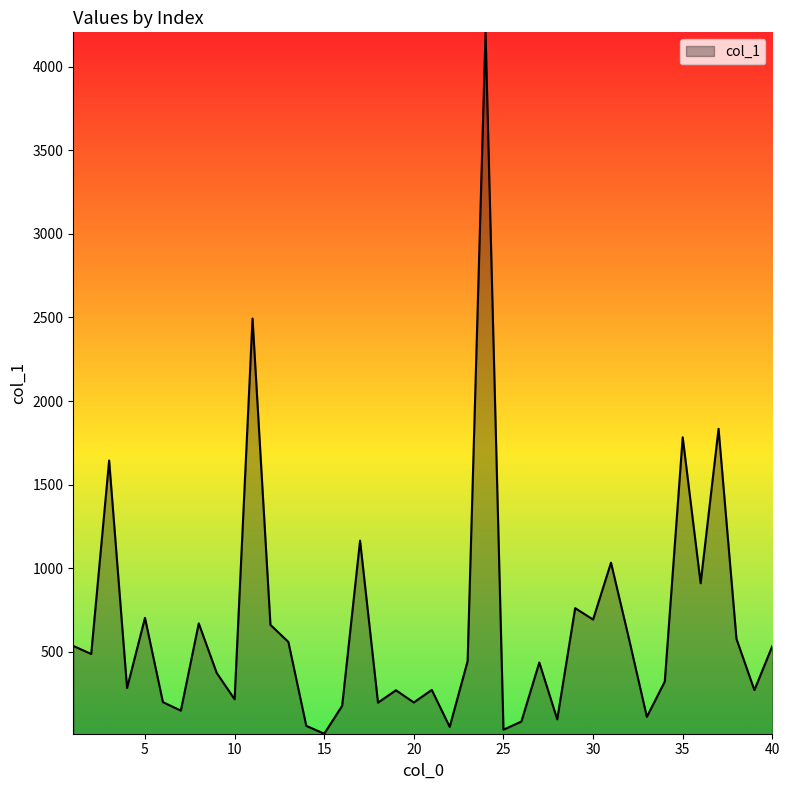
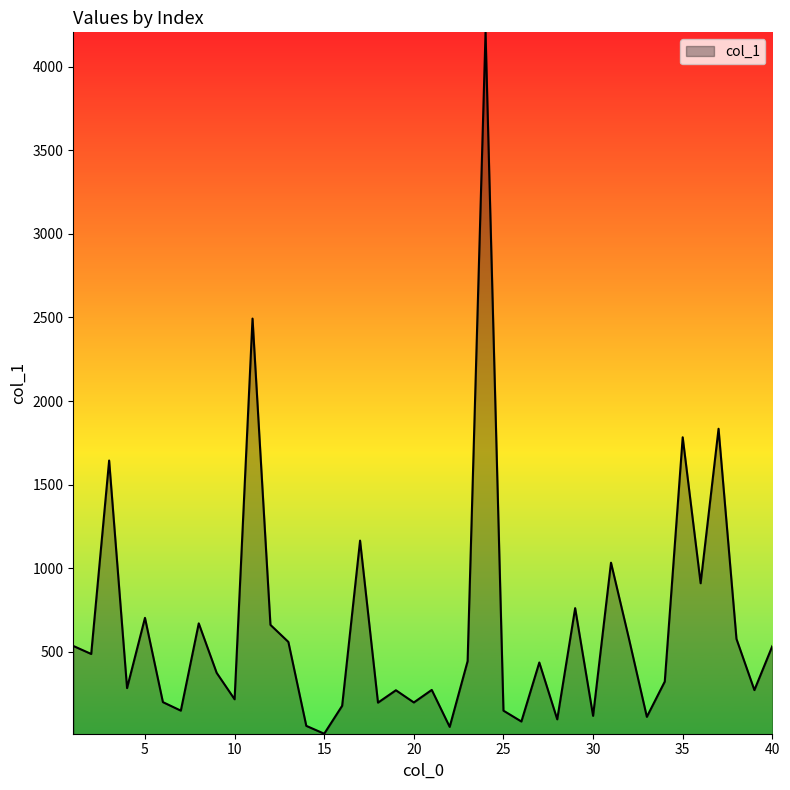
25: 30 -> 150
30: 690 -> 120
